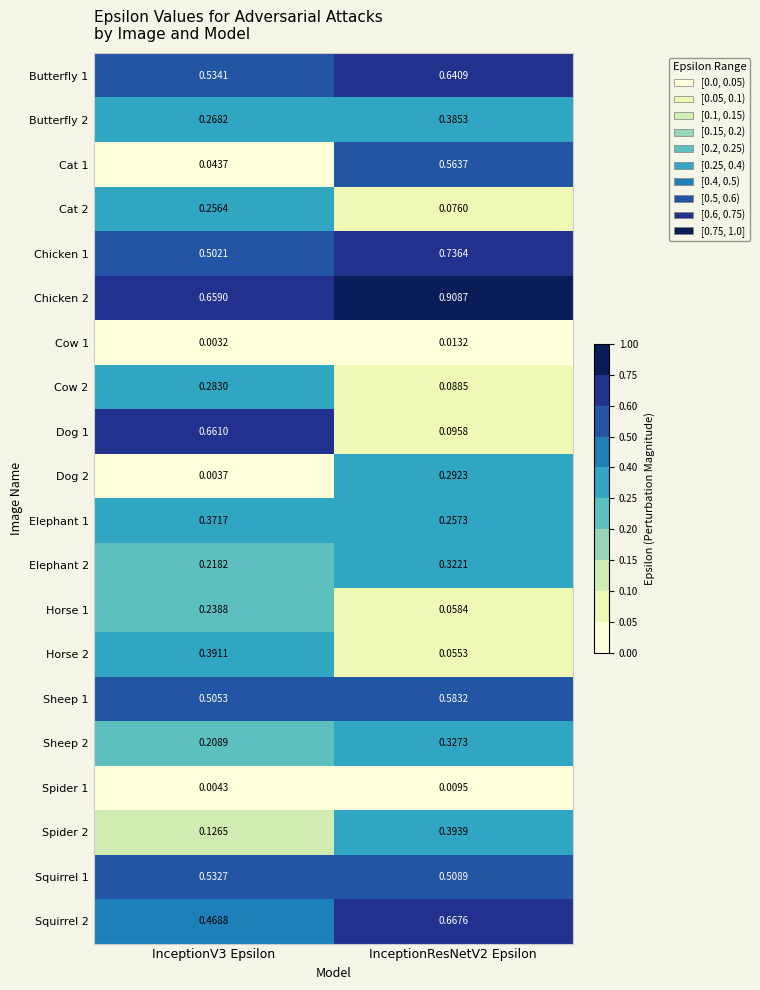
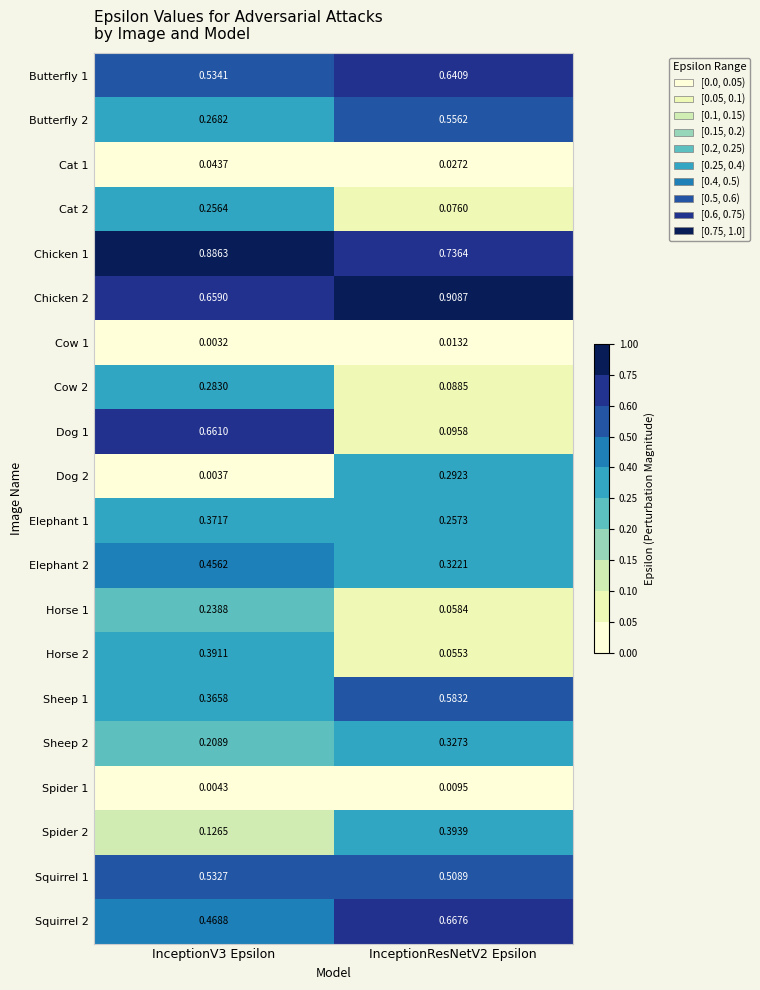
Butterfly 2, InceptionResNetV2 Epsilon: 0.3853 -> 0.5562
Cat 1, InceptionResNetV2 Epsilon: 0.5637 -> 0.0272
Chicken 1, InceptionV3 Epsilon: 0.5021 -> 0.8863
Elephant 2, InceptionV3 Epsilon: 0.2182 -> 0.4562
Sheep 1, InceptionV3 Epsilon: 0.5053 -> 0.3658
